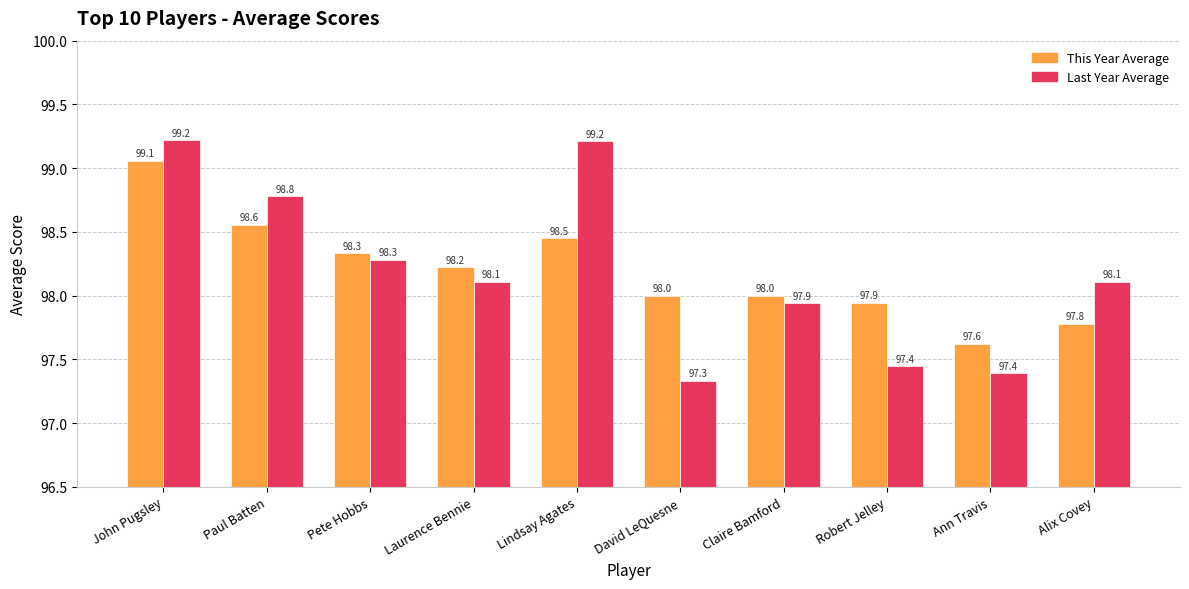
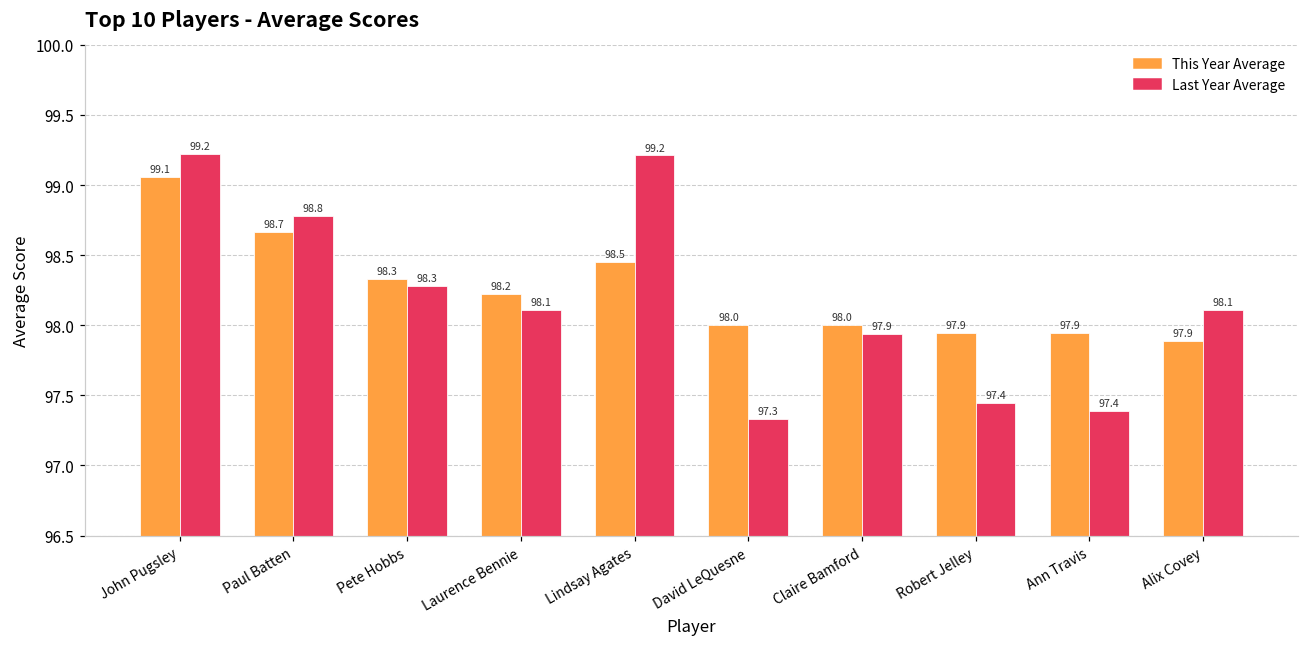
This Year Average, Paul Batten: 98.6 -> 98.7
This Year Average, Ann Travis: 97.6 -> 97.9
This Year Average, Alix Covey: 97.8 -> 97.9
